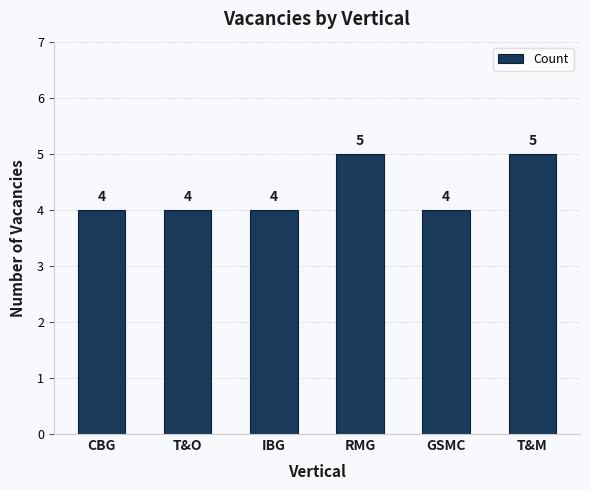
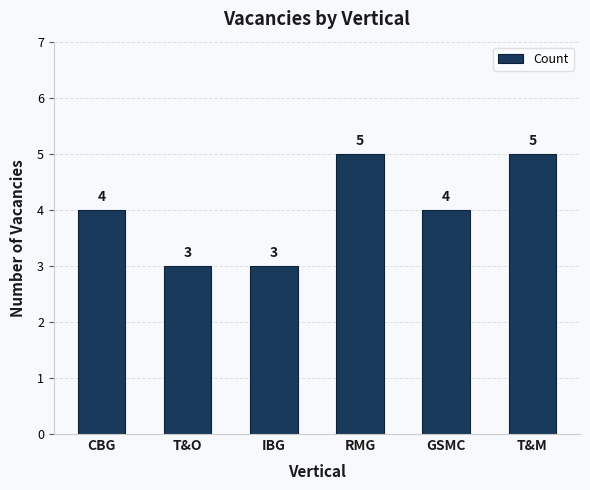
T&O: 4 -> 3
IBG: 4 -> 3
